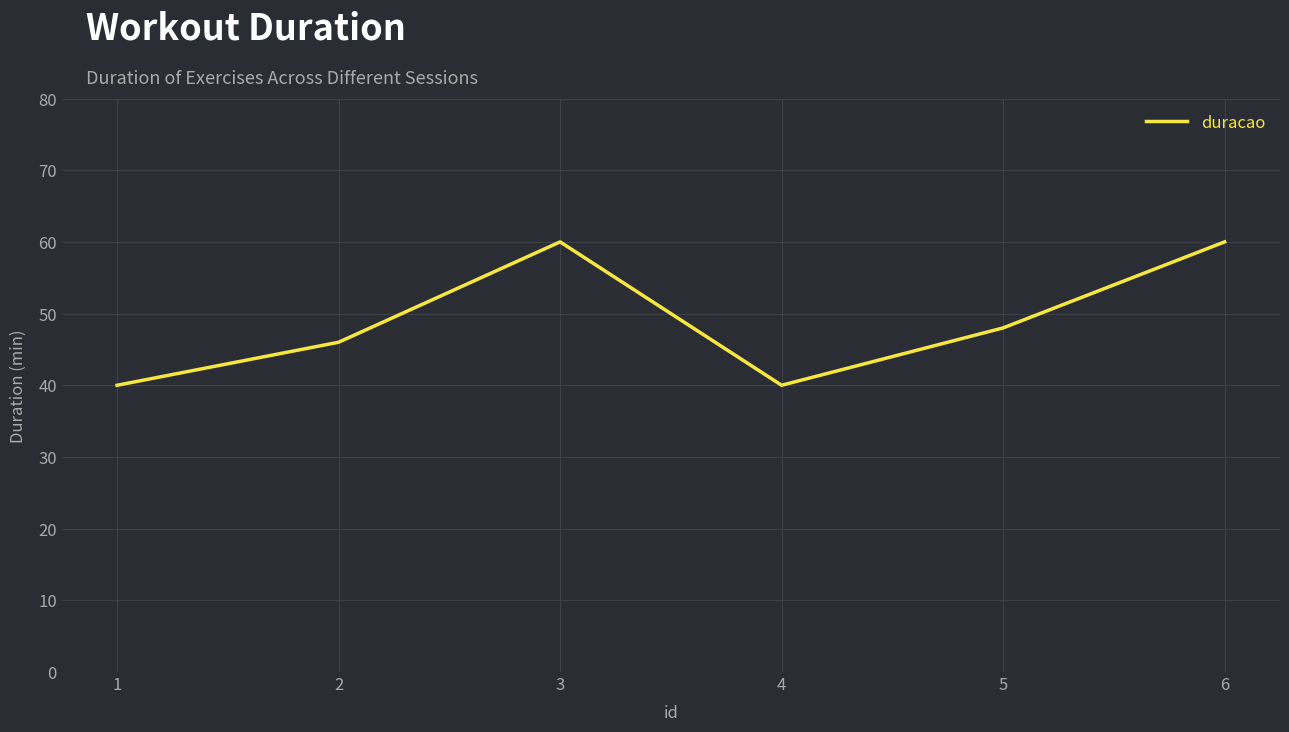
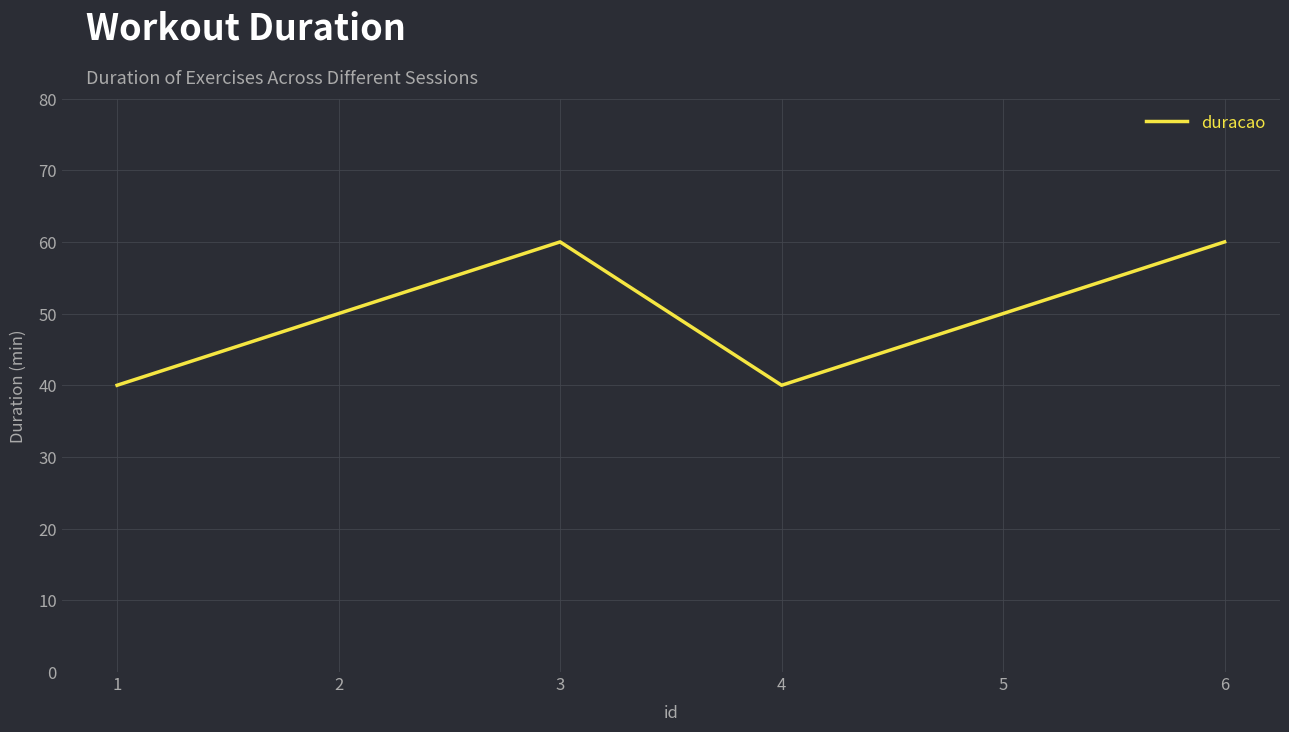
2: 46 -> 50
5: 48 -> 50
